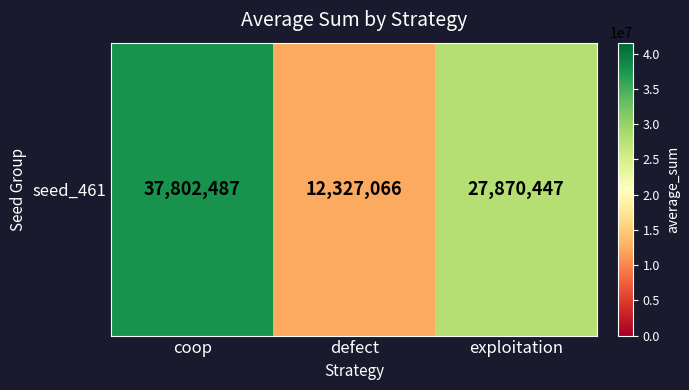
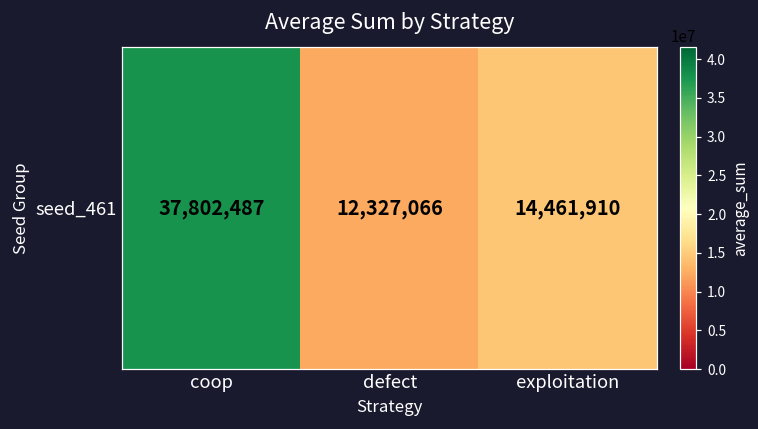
seed_461, exploitation: 27,870,447 -> 14,461,910
